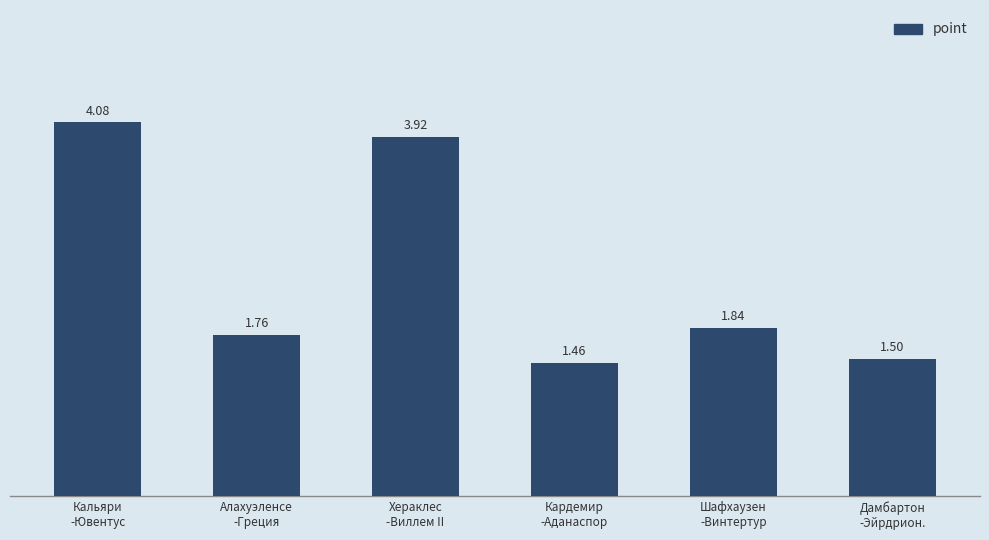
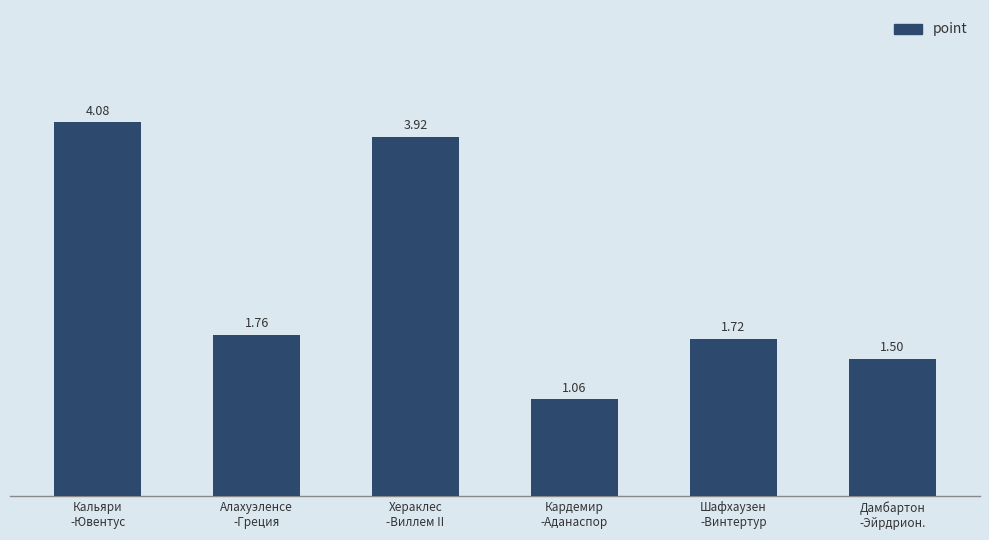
Кардемир -Аданаспор: 1.46 -> 1.06
Шафхаузен -Винтертур: 1.84 -> 1.72
